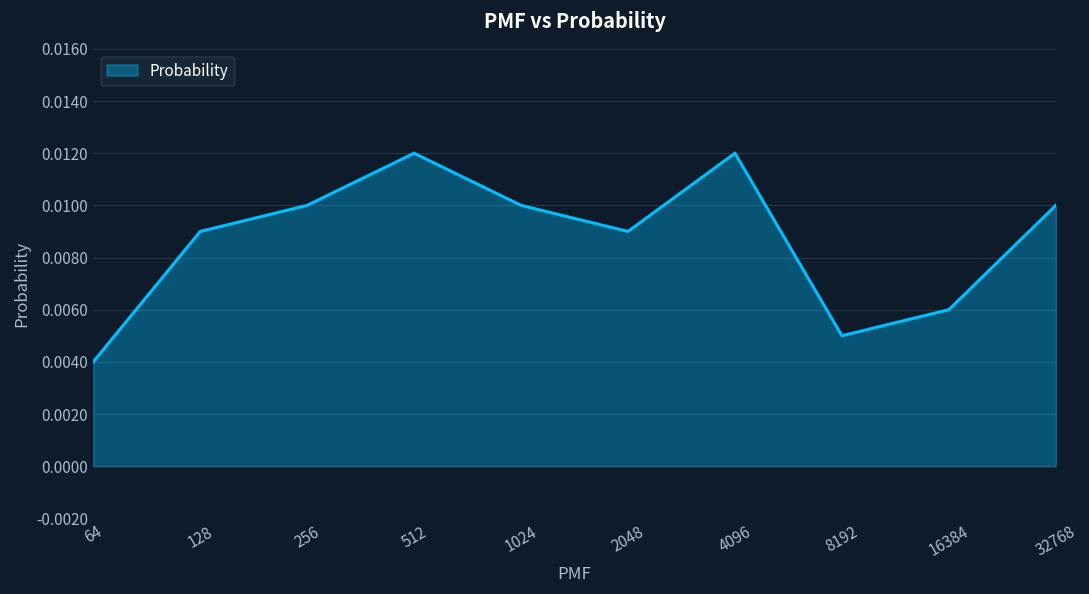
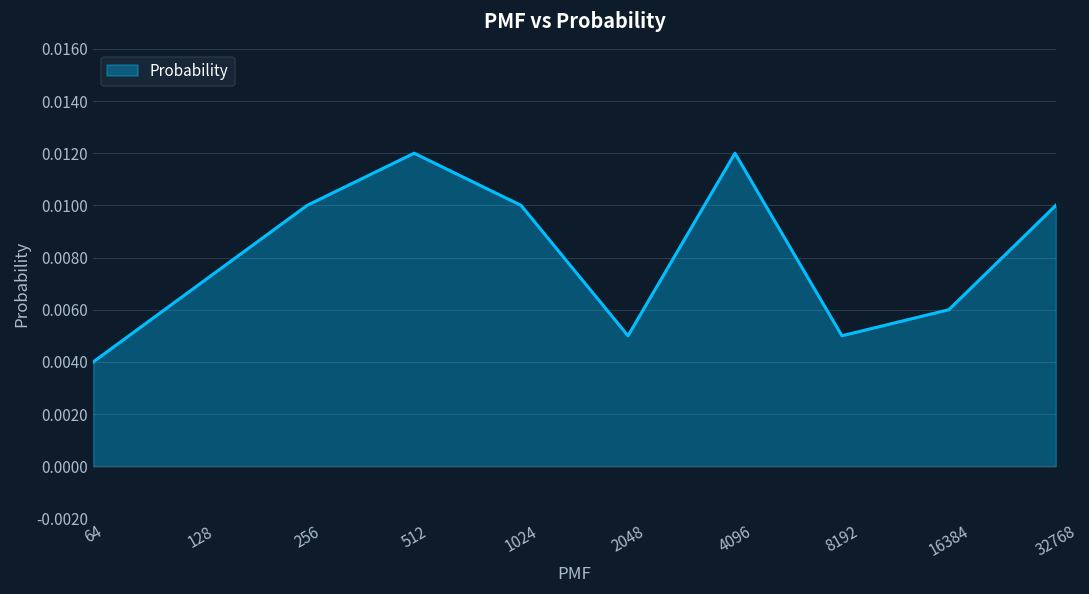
128: 0.009 -> 0.007
2048: 0.009 -> 0.005
